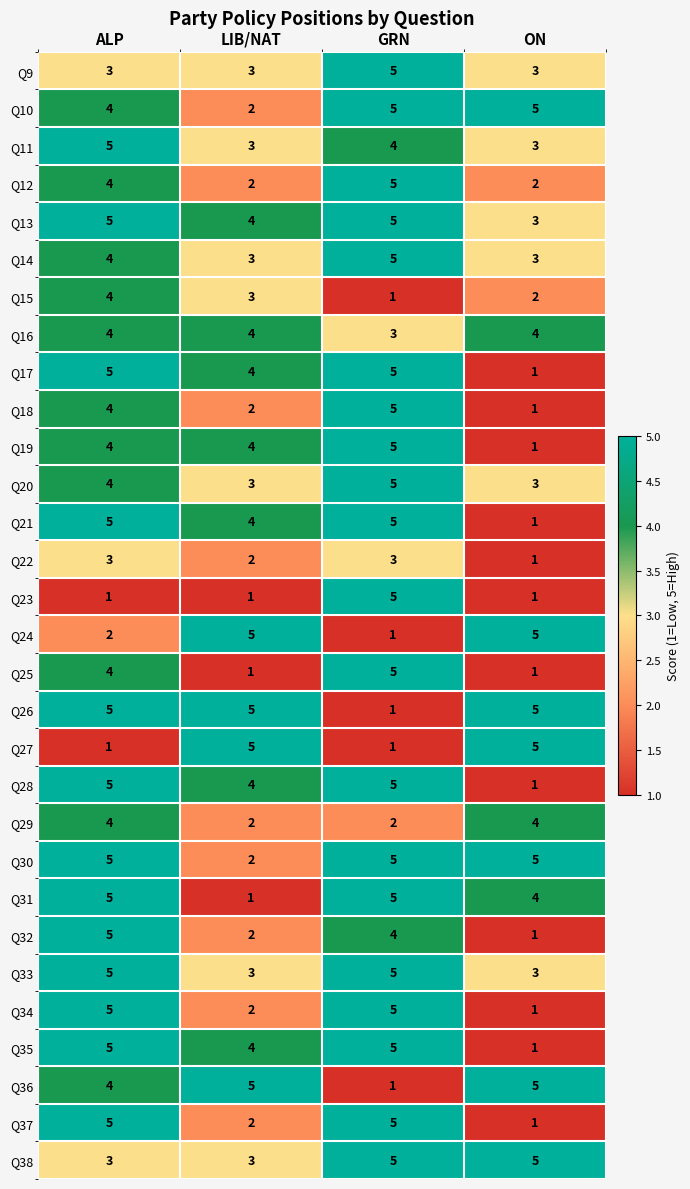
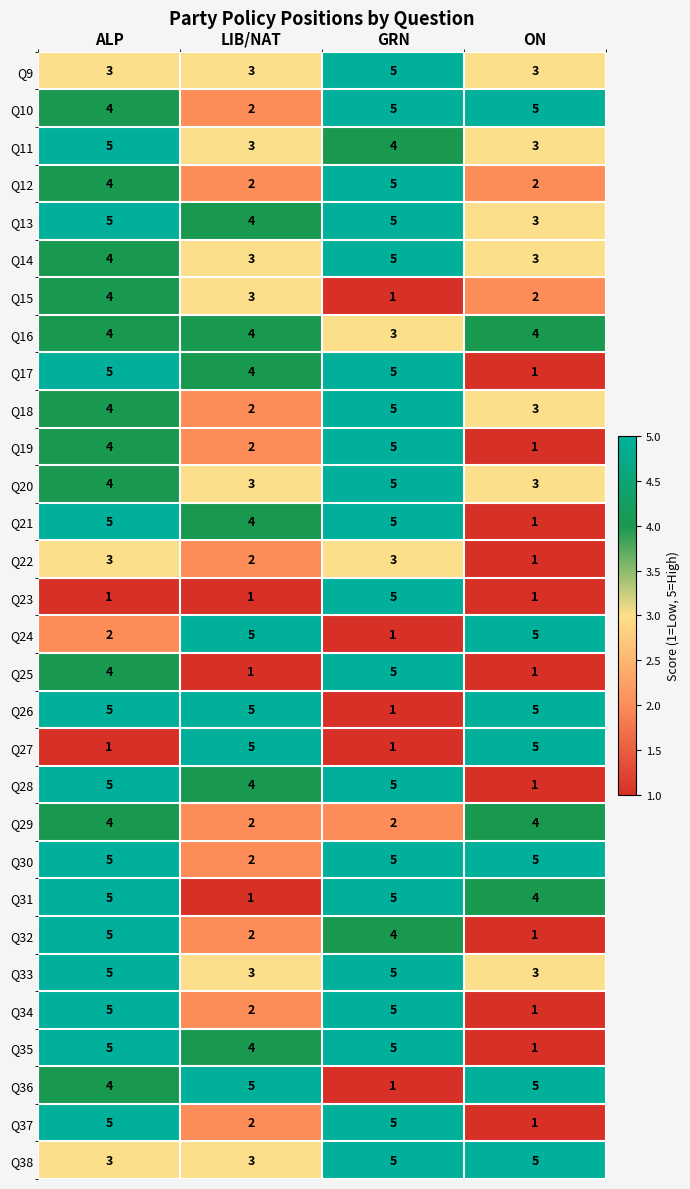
Q18, ON: 1 -> 3
Q19, LIB/NAT: 4 -> 2
